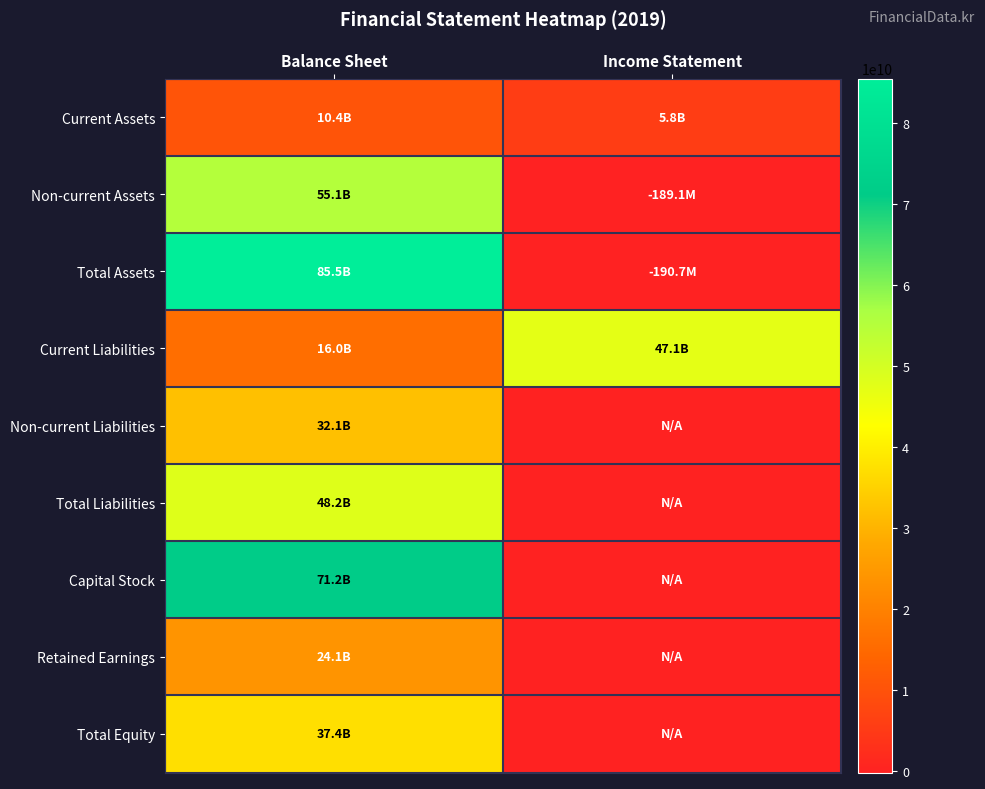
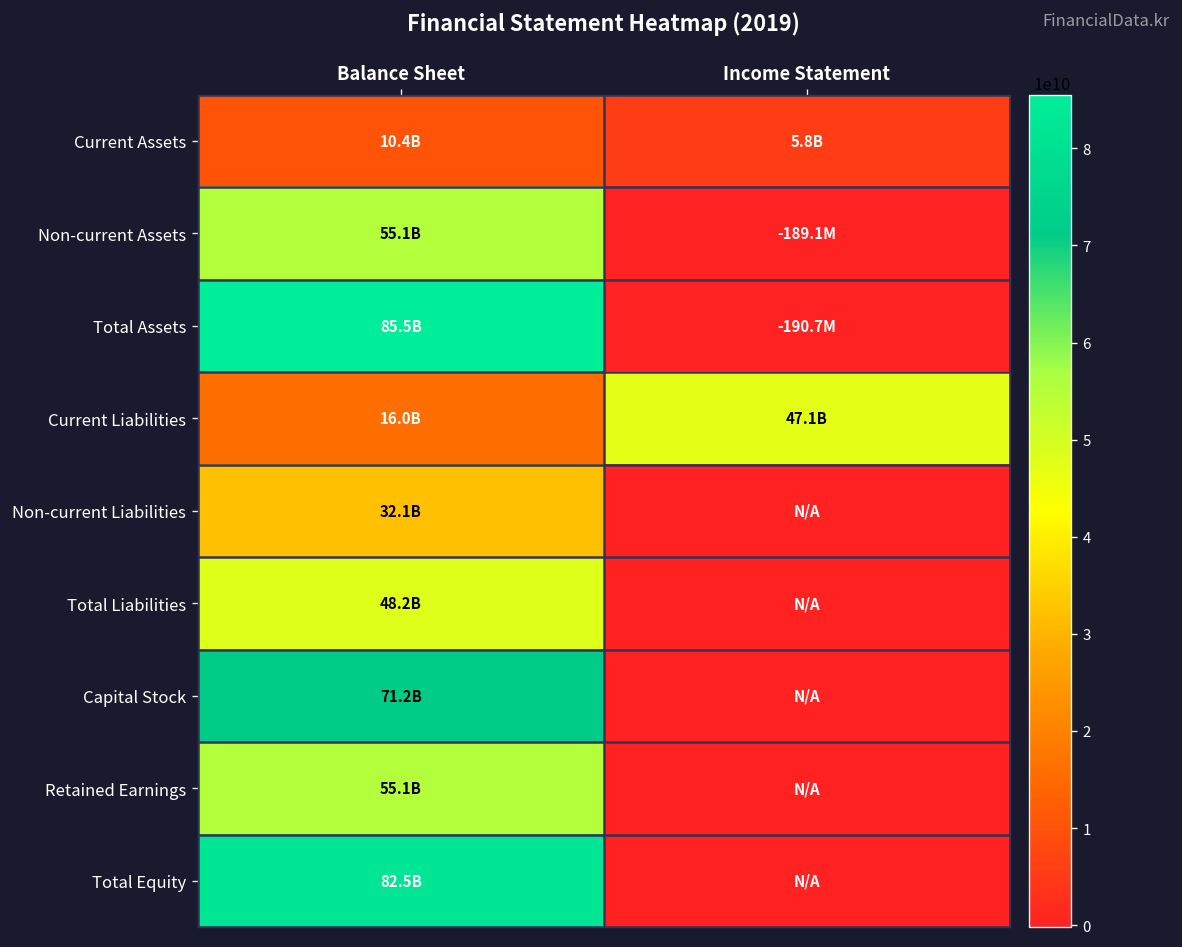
Retained Earnings, Balance Sheet: 24.1B -> 55.1B
Total Equity, Balance Sheet: 37.4B -> 82.5B
